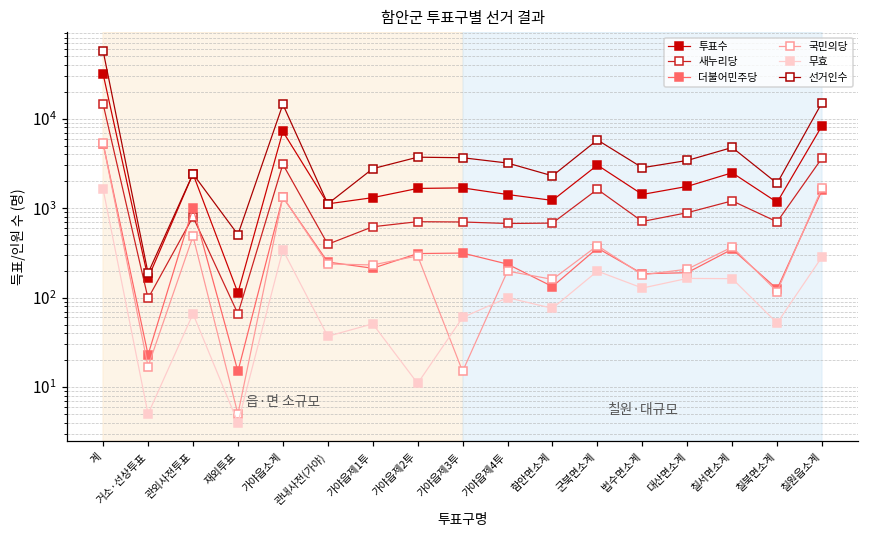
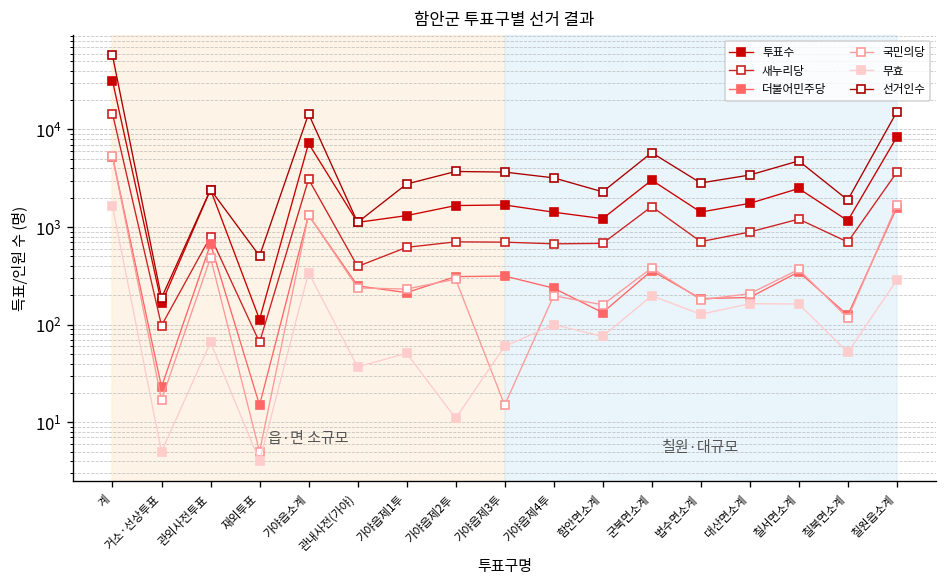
더불어민주당, 관외사전투표: 1000 -> 700
